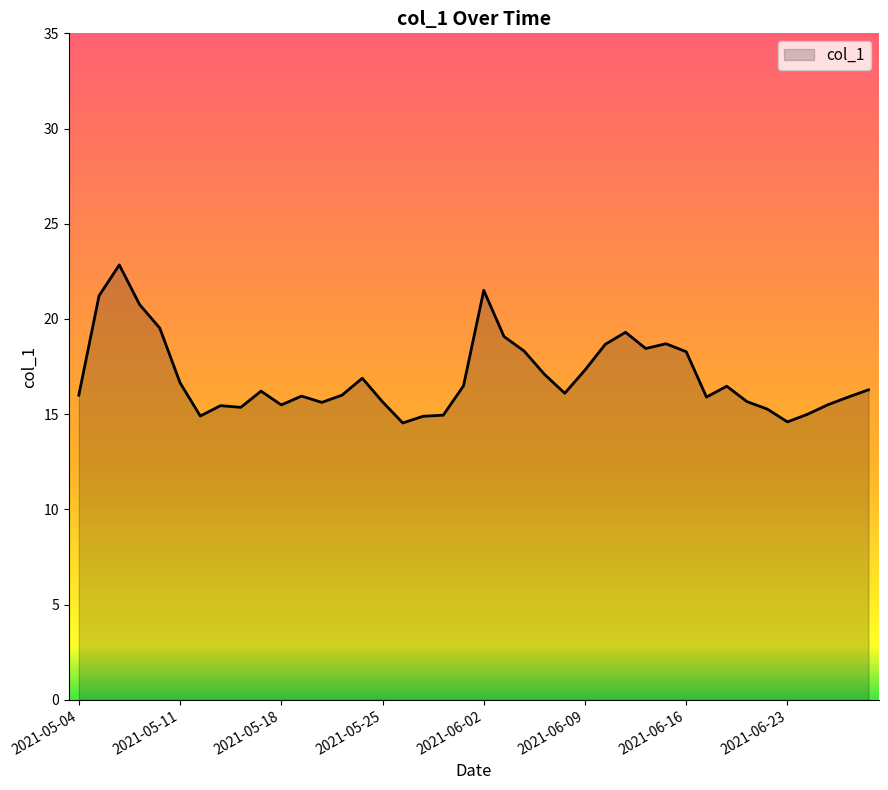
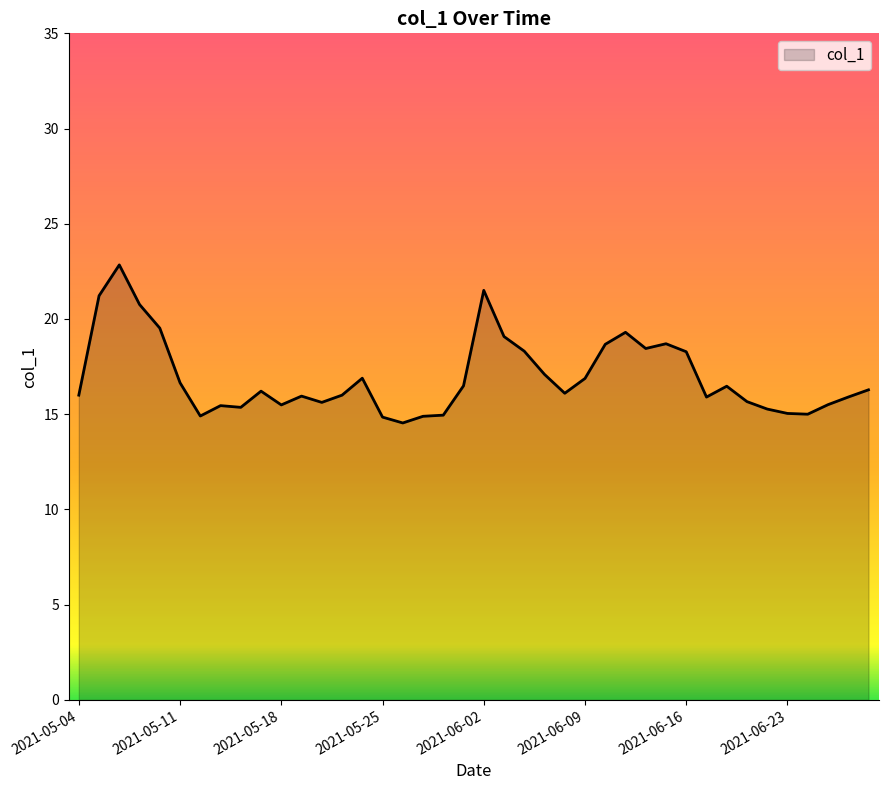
2021-05-25: 15.6 -> 14.8
2021-06-09: 17.3 -> 16.9
2021-06-23: 14.6 -> 15.0
